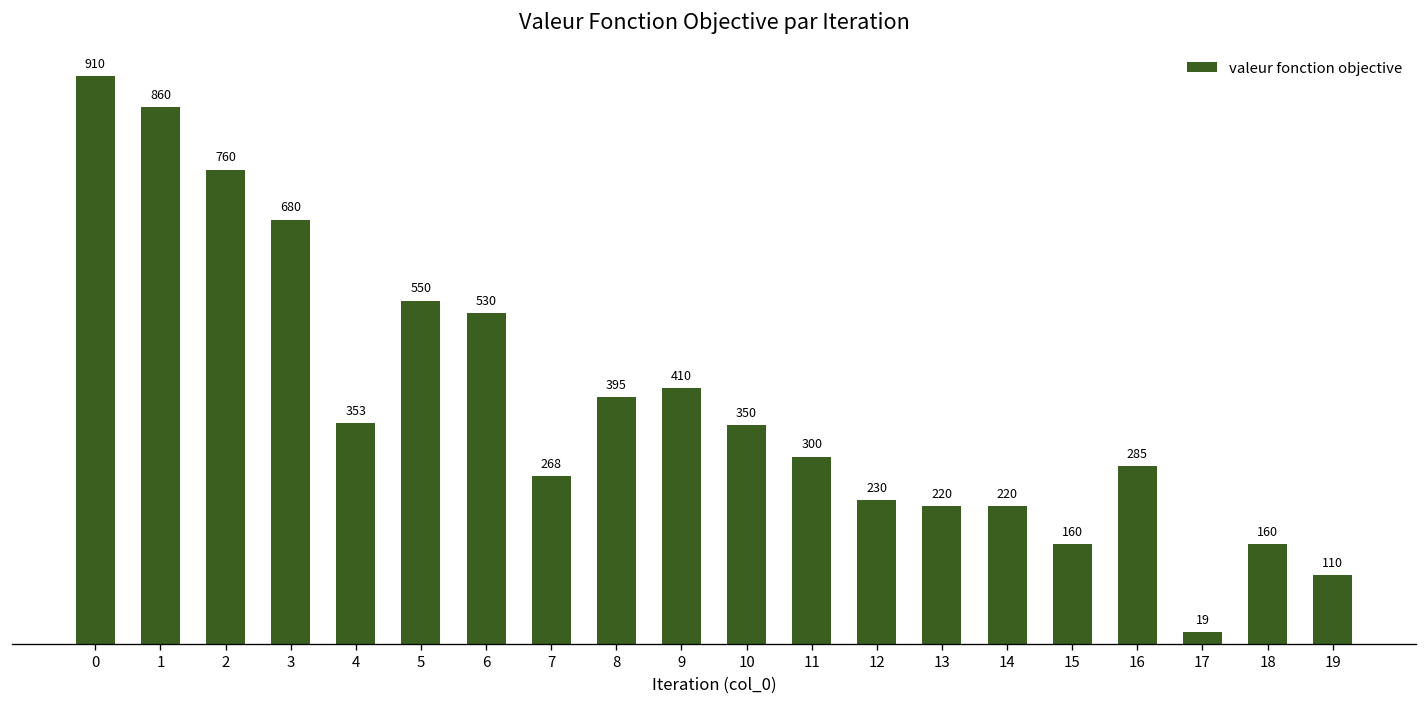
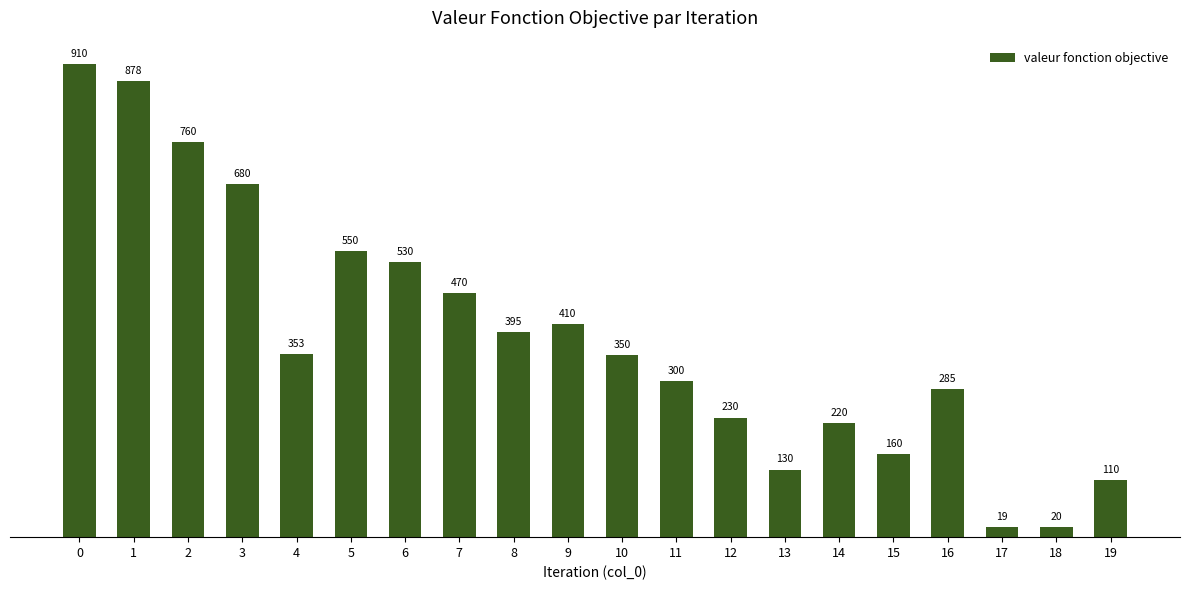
1: 860 -> 878
7: 268 -> 470
13: 220 -> 130
18: 160 -> 20
